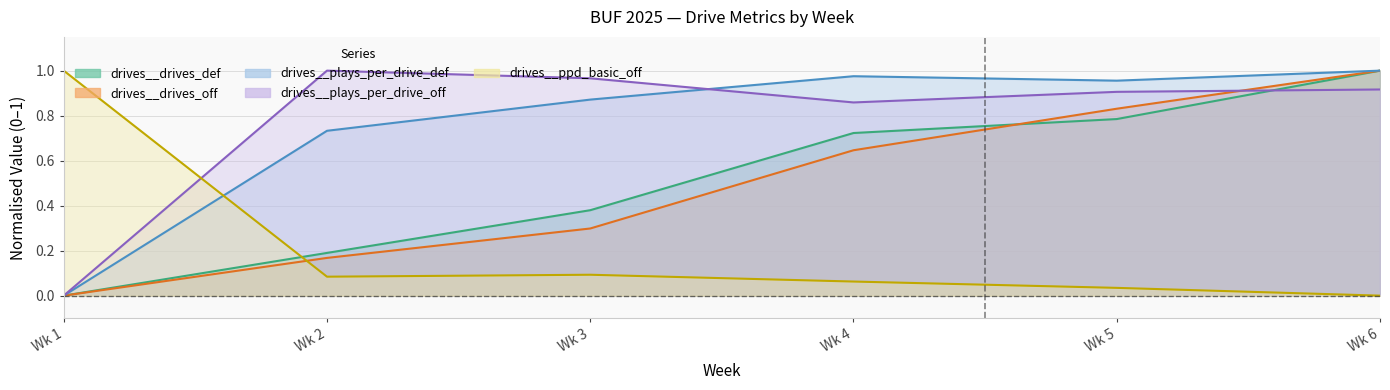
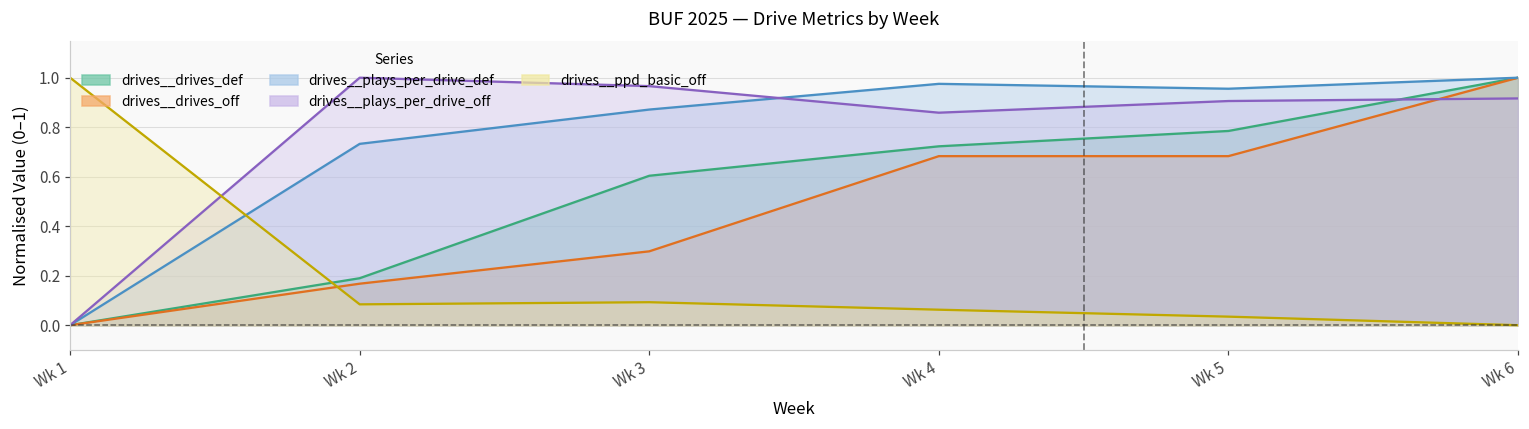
drives__drives_def, Wk 3: 0.38 -> 0.60
drives__drives_off, Wk 4: 0.65 -> 0.68
drives__drives_off, Wk 5: 0.83 -> 0.68
